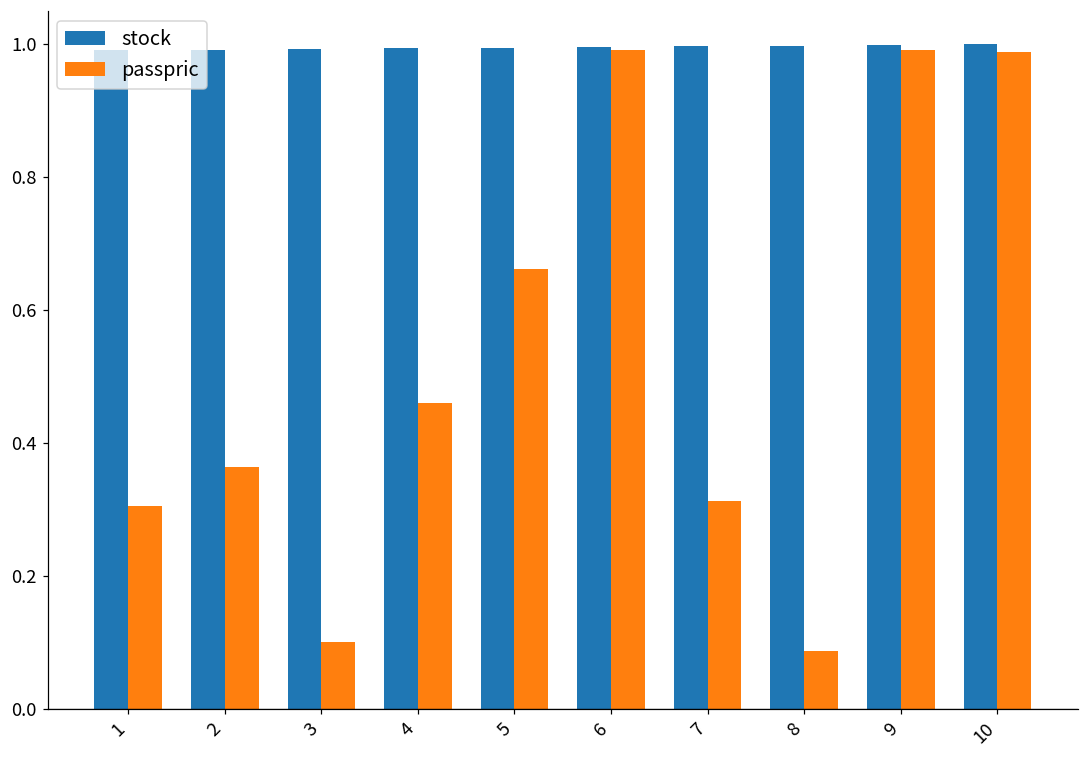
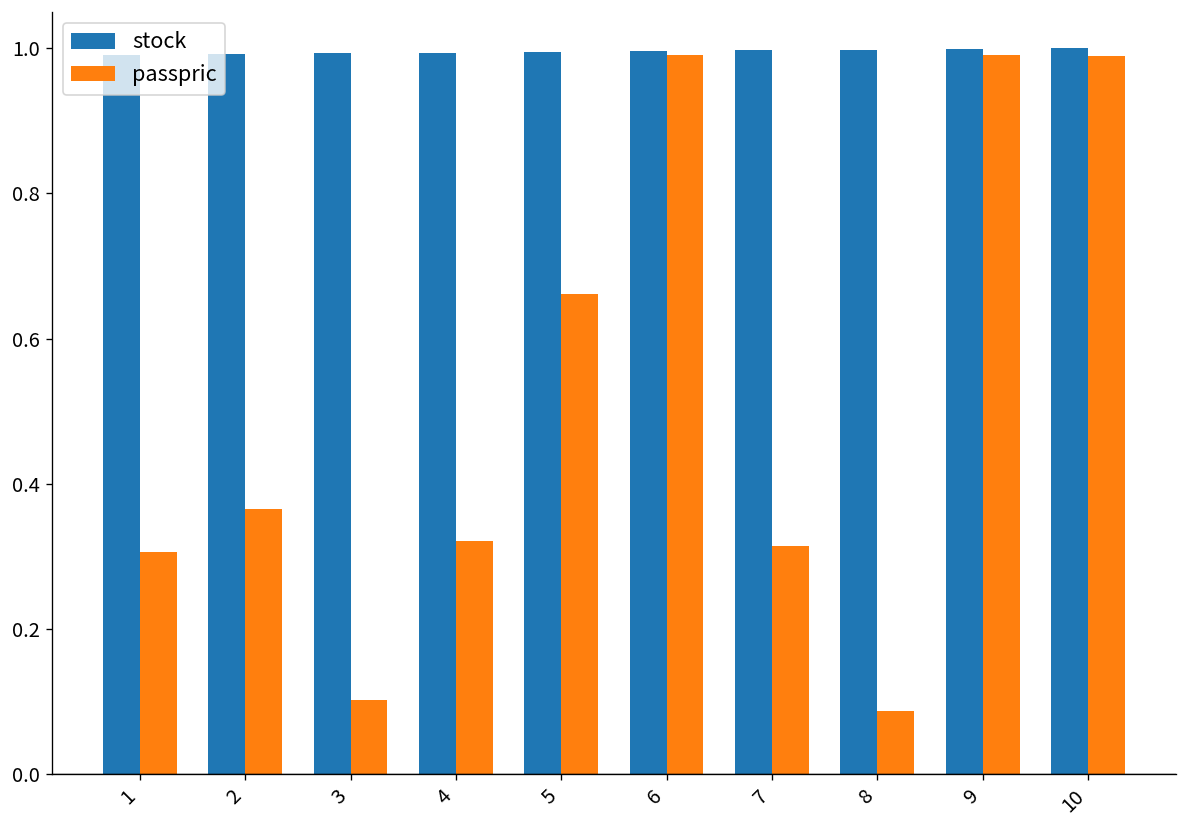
passpric, 4: 0.46 -> 0.32
